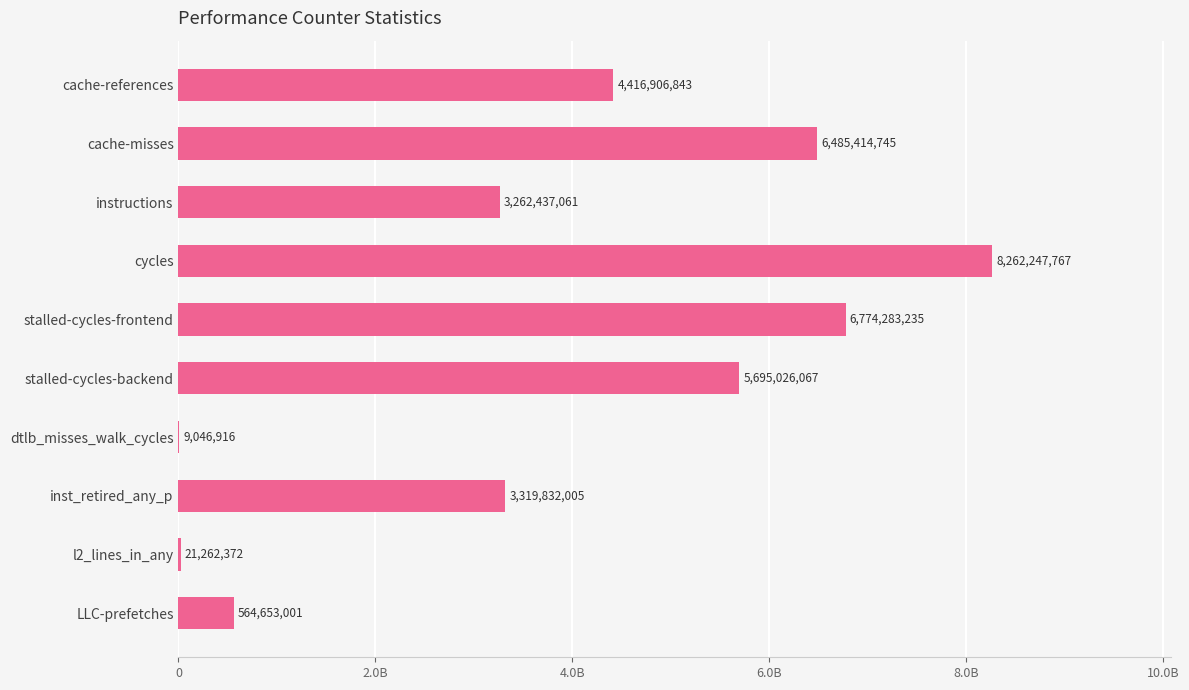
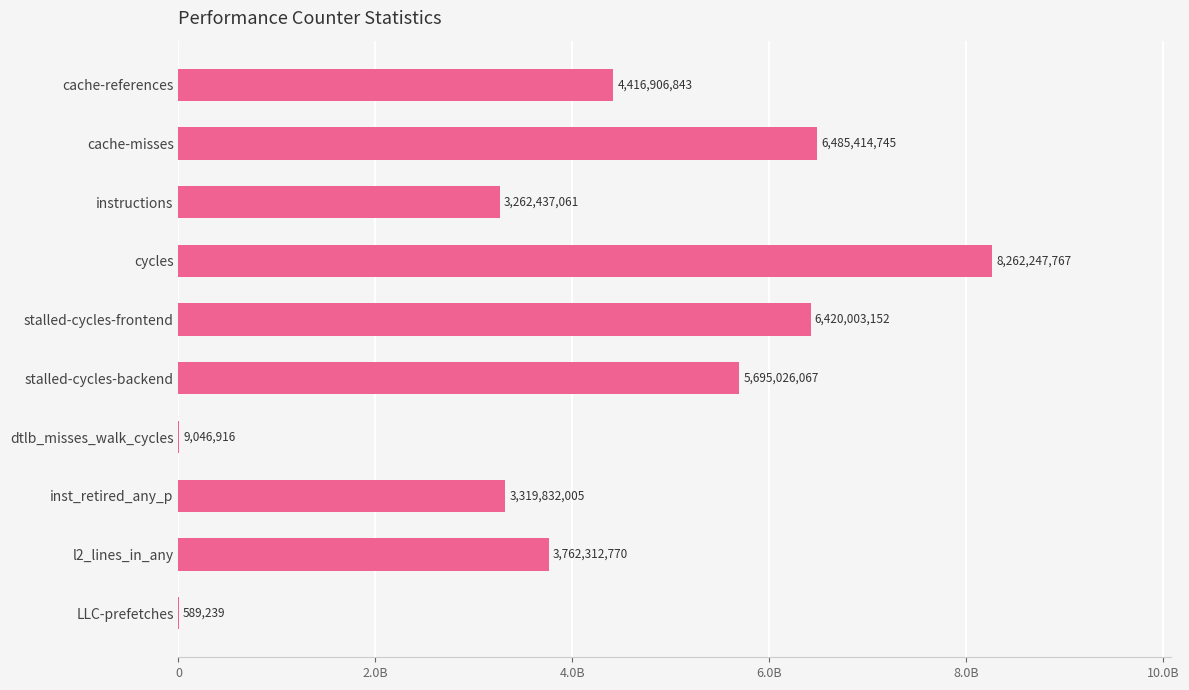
stalled-cycles-frontend: 6,774,283,235 -> 6,420,003,152
l2_lines_in_any: 21,262,372 -> 3,762,312,770
LLC-prefetches: 564,653,001 -> 589,239
